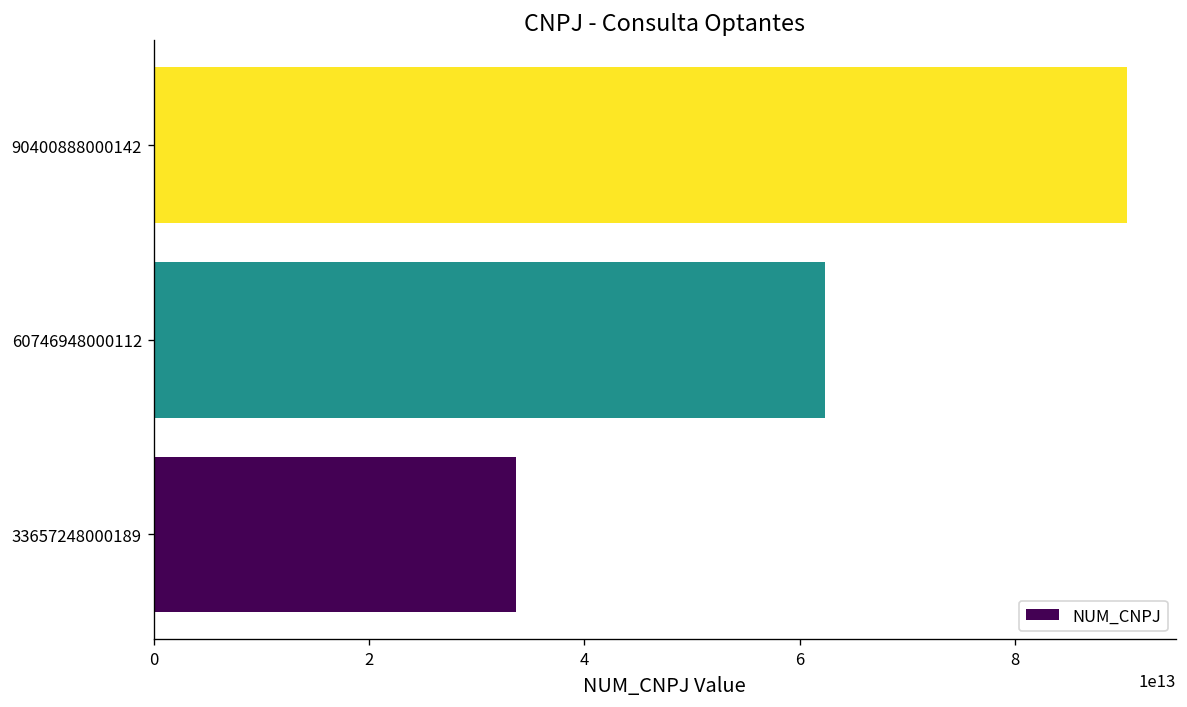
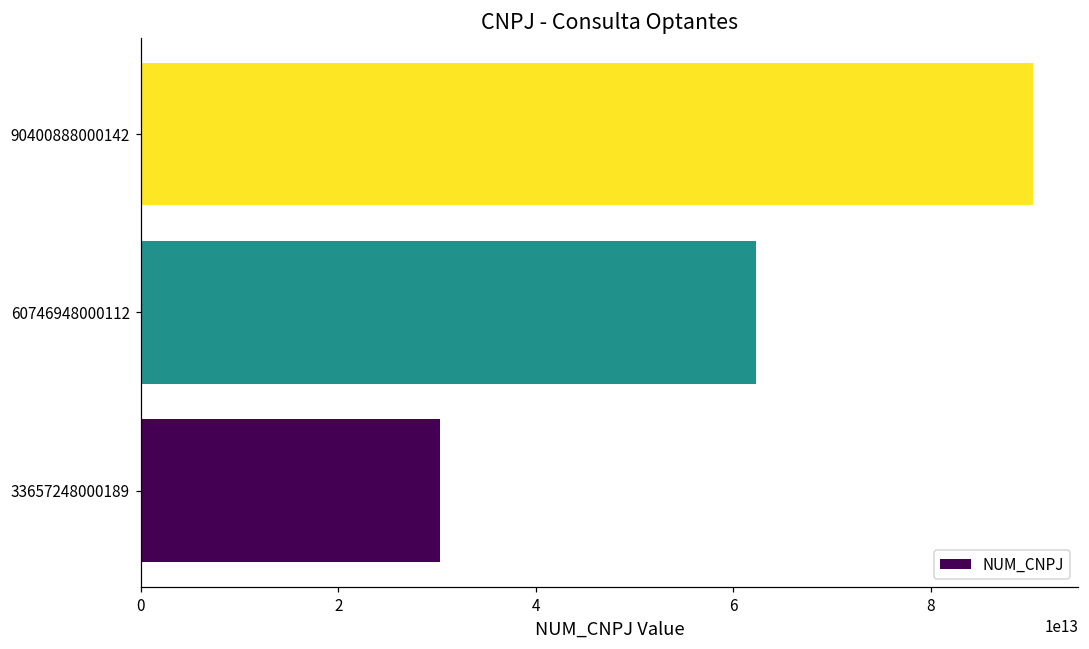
33657248000189: 34000000000000 -> 30000000000000
